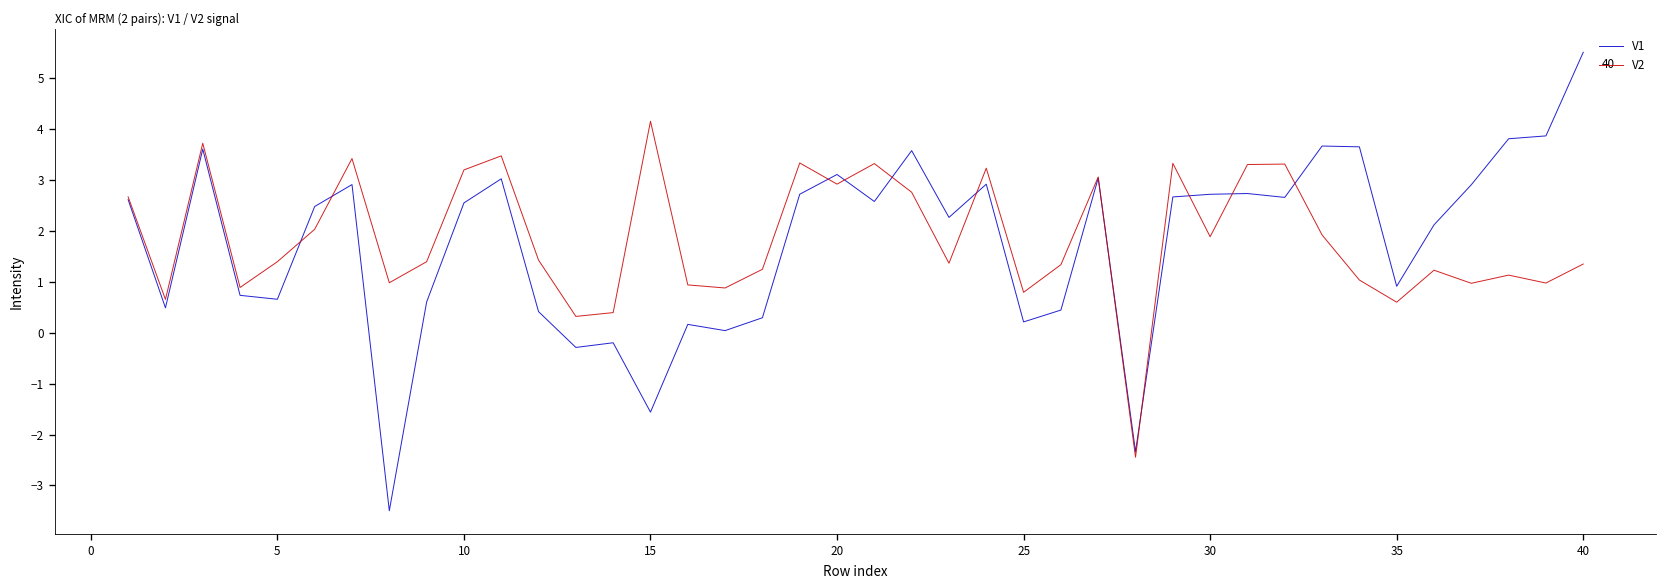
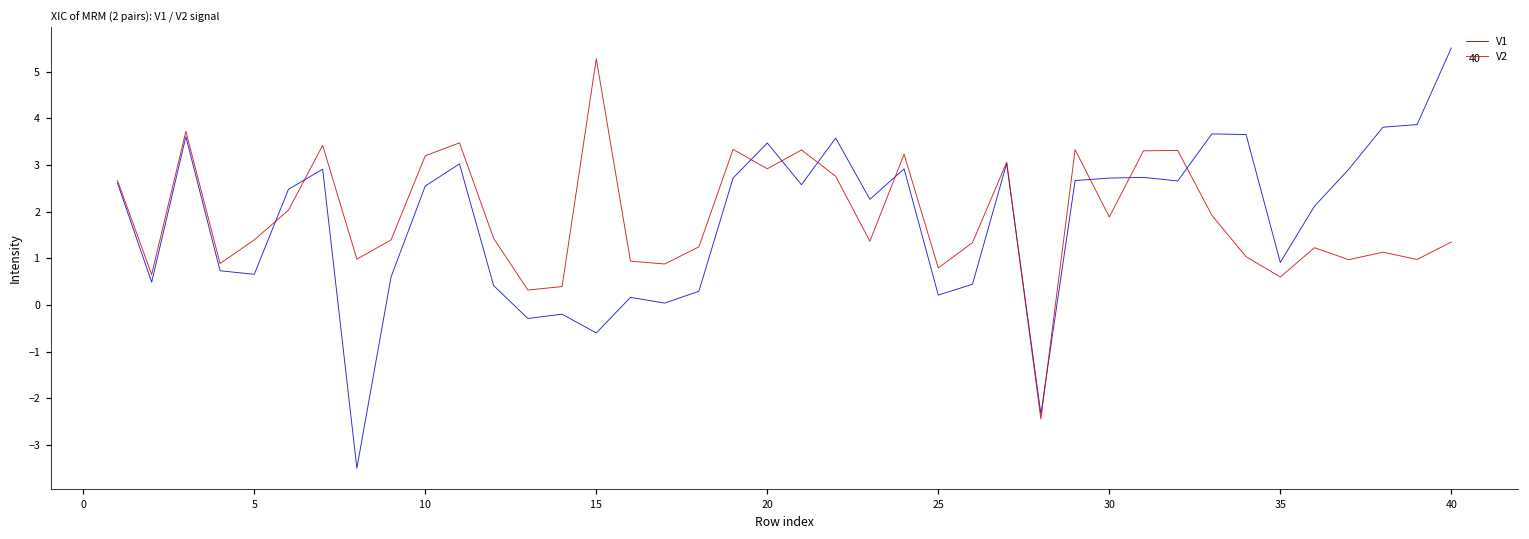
V1, 15: -1.6 -> -0.6
V2, 15: 4.2 -> 5.3
V1, 20: 3.1 -> 3.5
